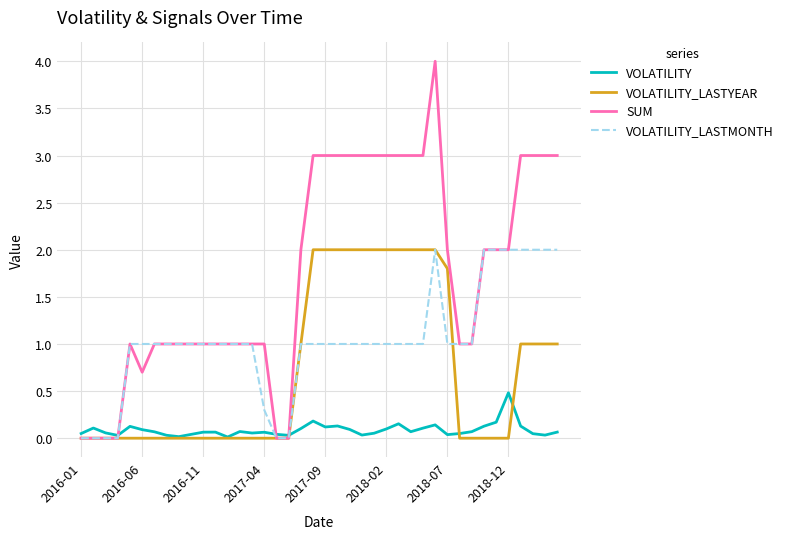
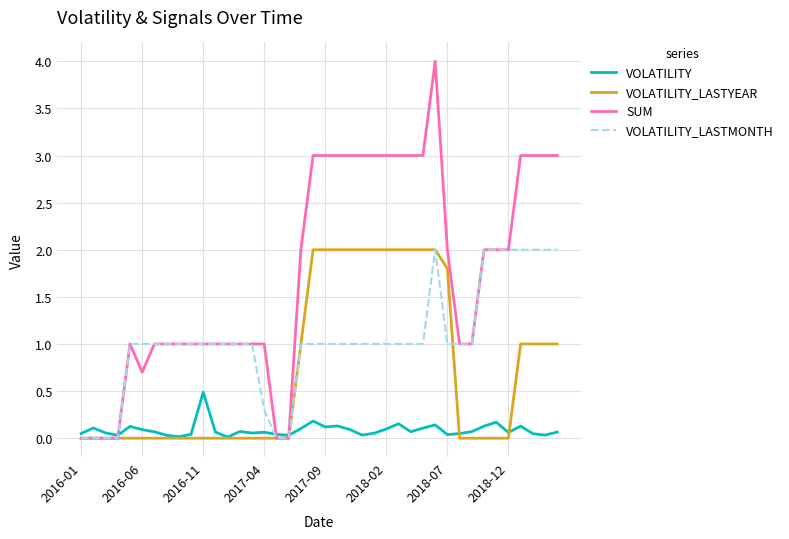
VOLATILITY, 2016-11: 0.1 -> 0.5
VOLATILITY, 2018-12: 0.5 -> 0.1
